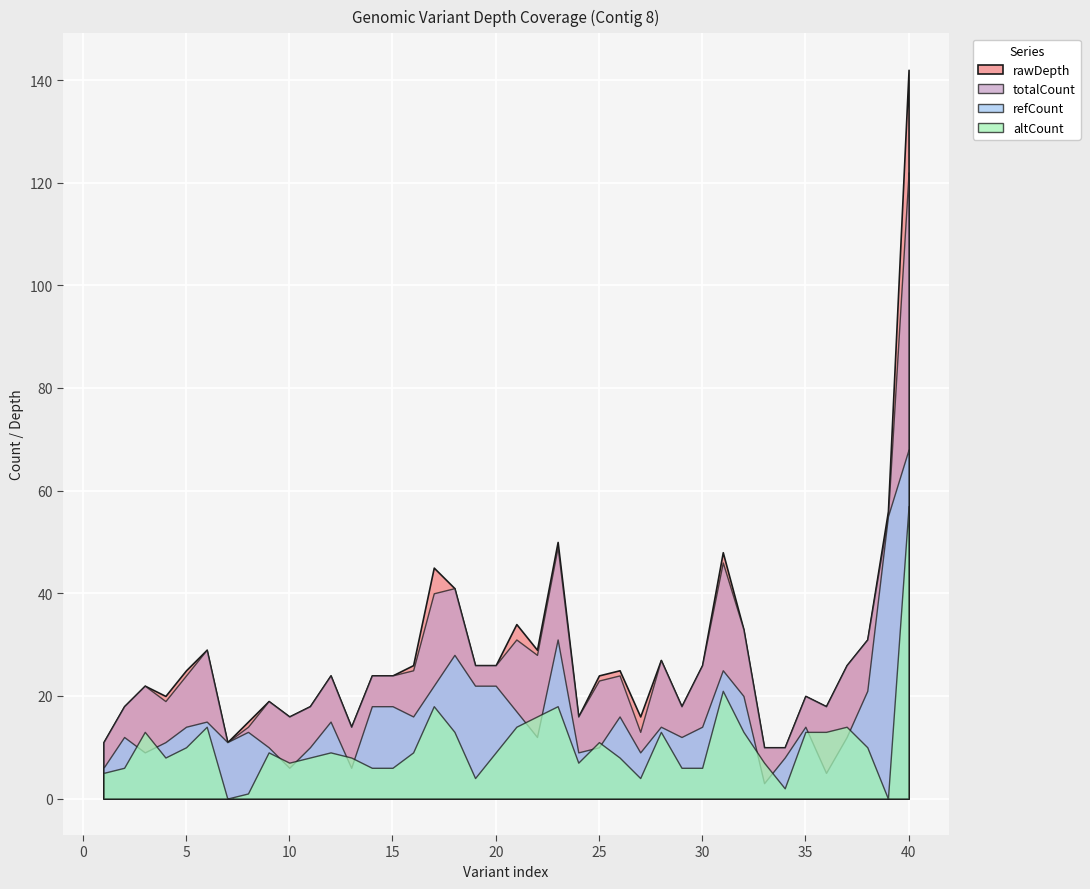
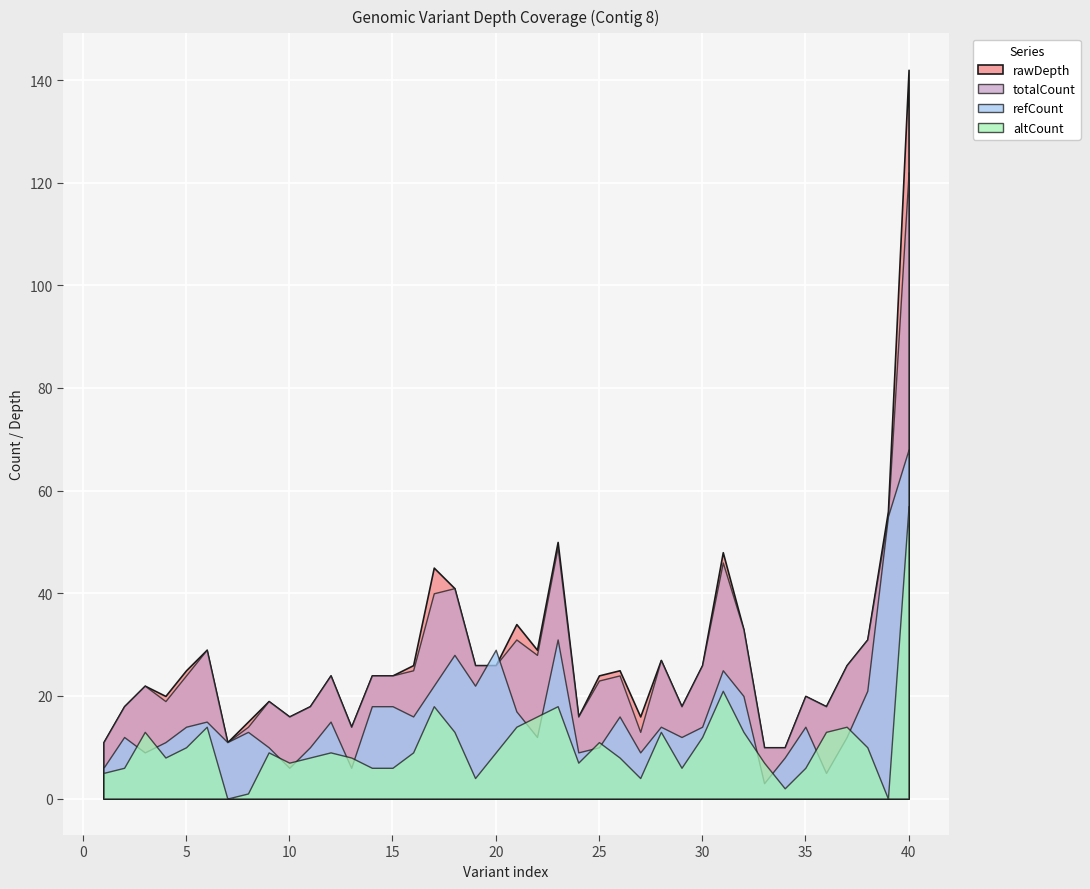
refCount, 20: 22 -> 29
altCount, 30: 6 -> 12
altCount, 35: 13 -> 6
